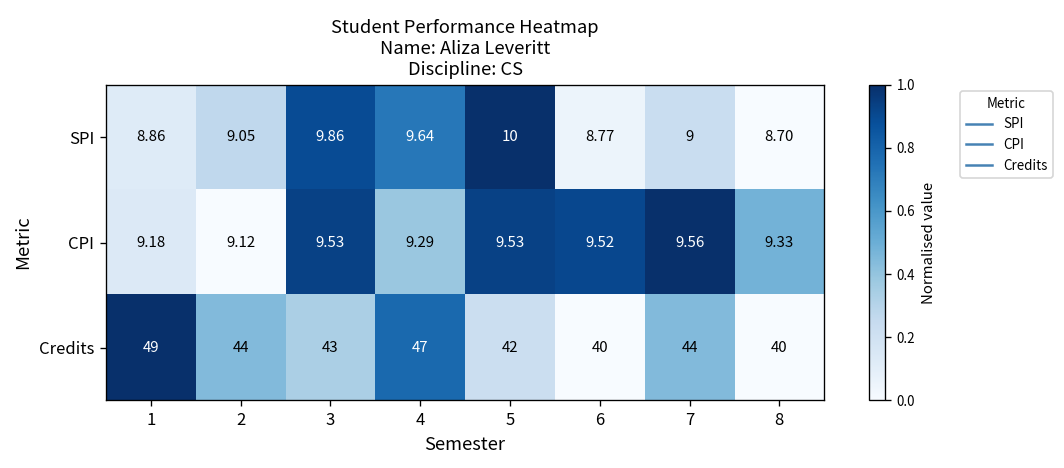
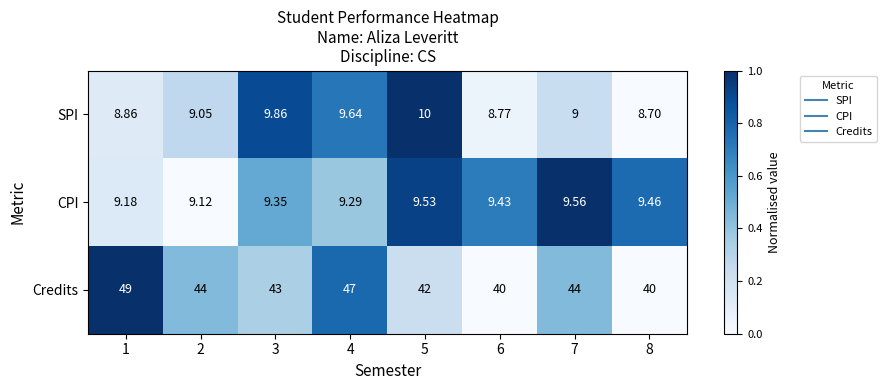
CPI, 3: 9.53 -> 9.35
CPI, 6: 9.52 -> 9.43
CPI, 8: 9.33 -> 9.46
